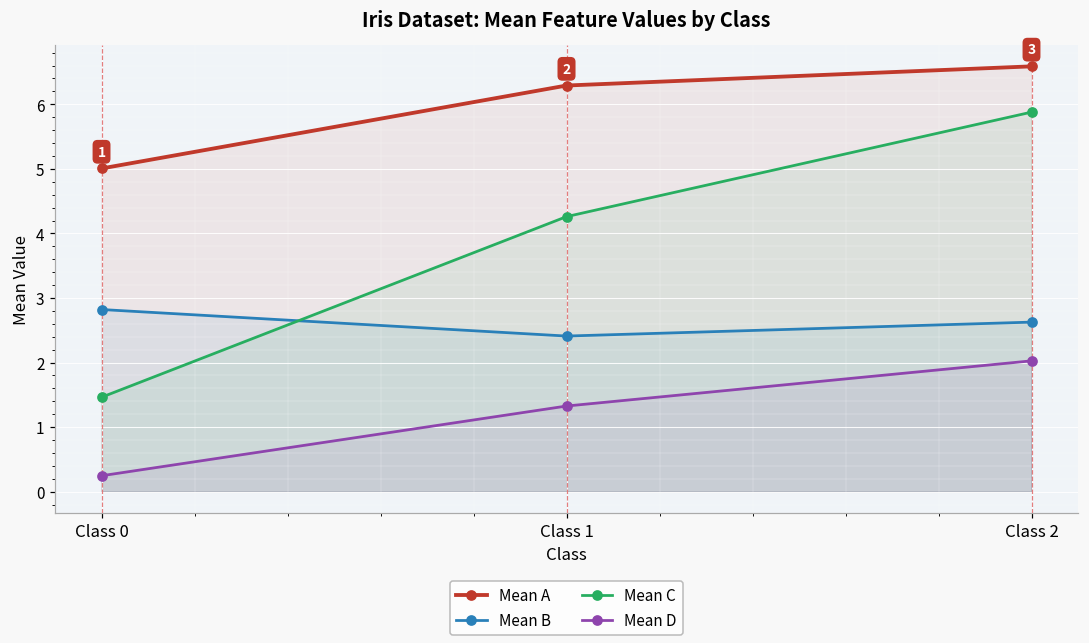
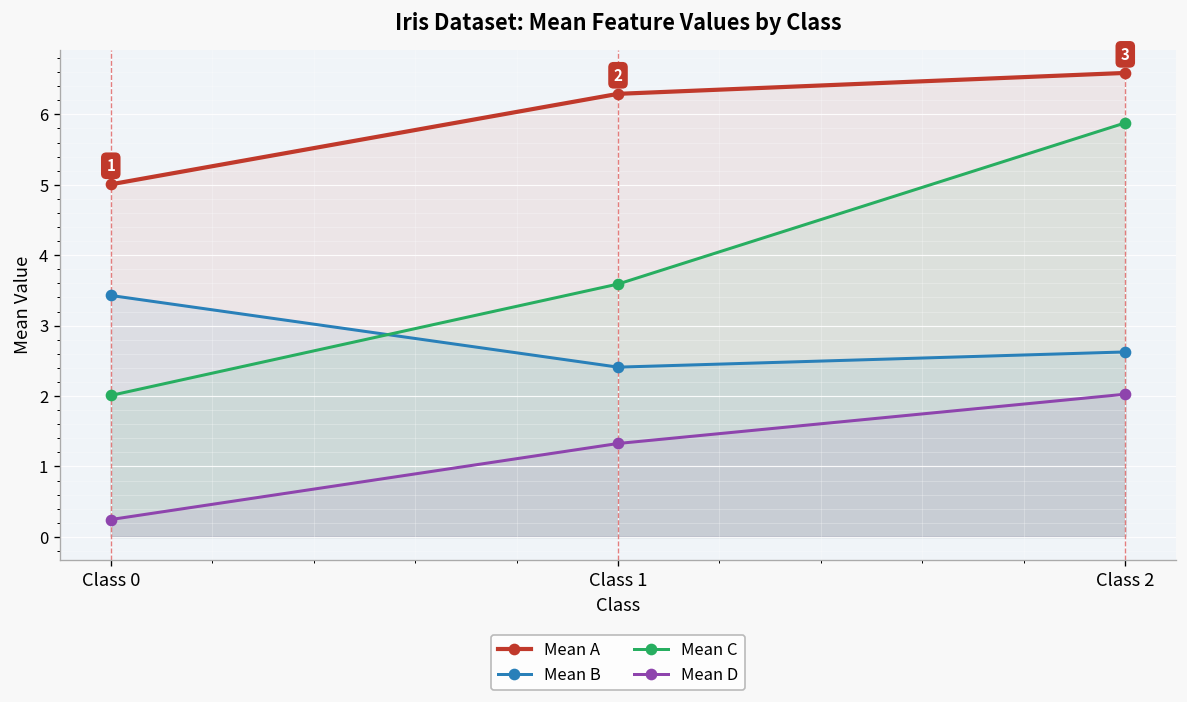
Mean B, Class 0: 2.8 -> 3.4
Mean C, Class 0: 1.5 -> 2.0
Mean C, Class 1: 4.3 -> 3.6
